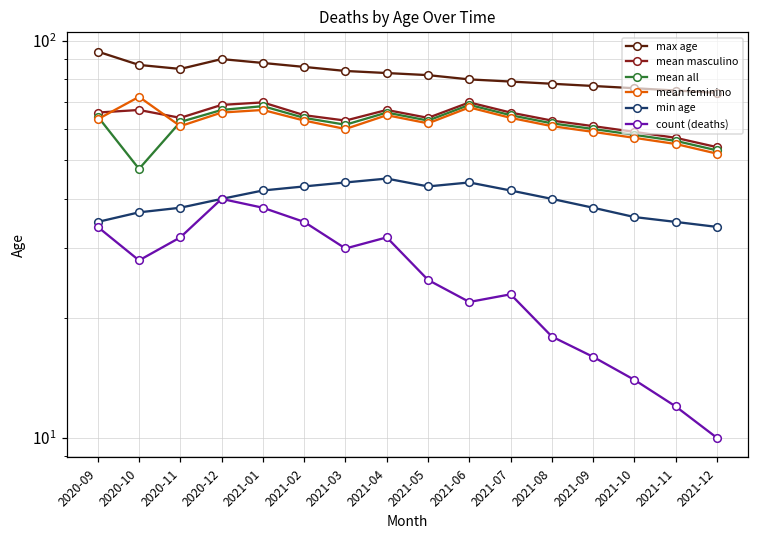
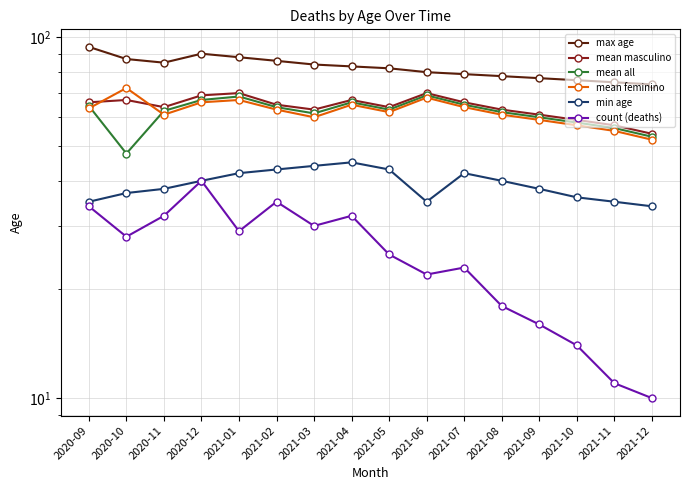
count (deaths), 2021-01: 38 -> 29
min age, 2021-06: 44 -> 35
count (deaths), 2021-11: 12 -> 11
